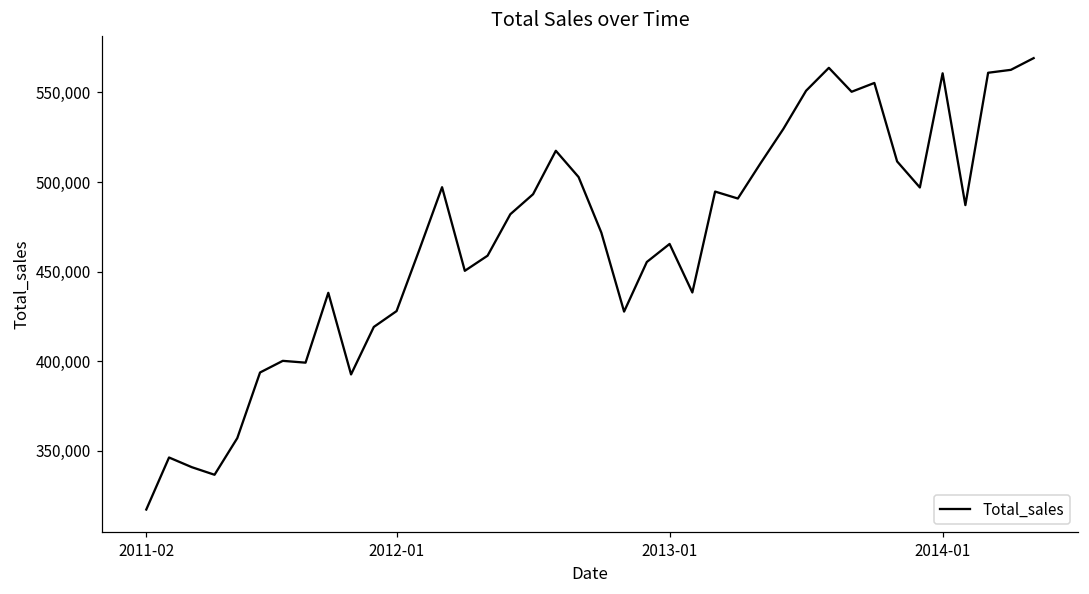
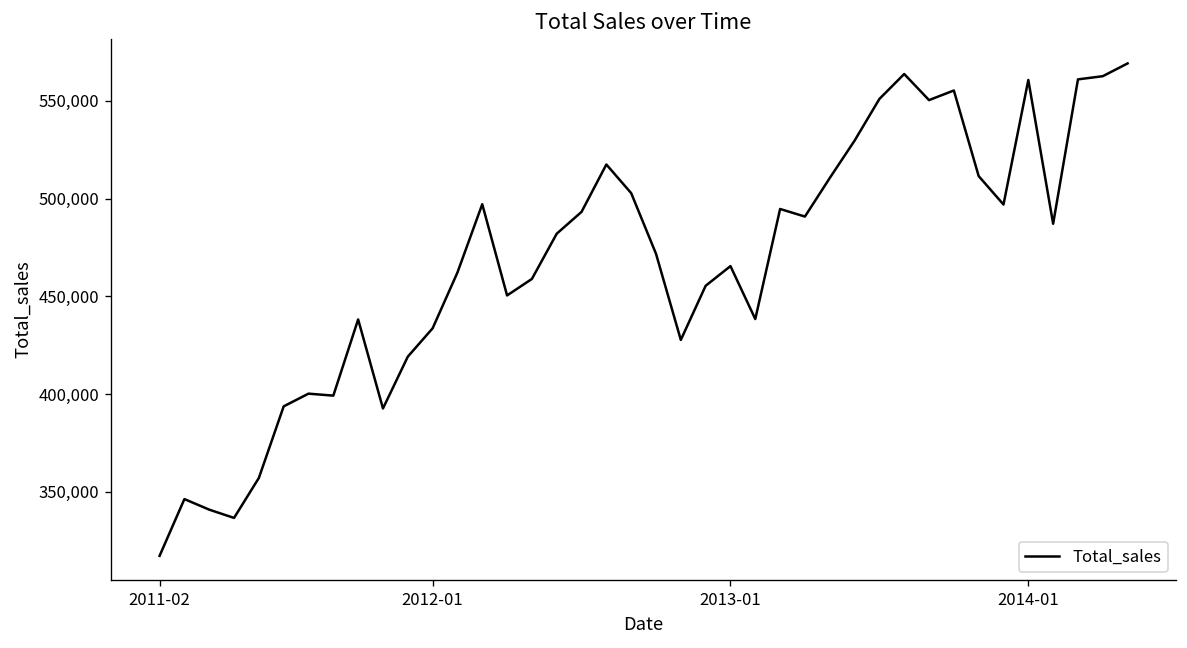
2012-01: 428,000 -> 434,000
